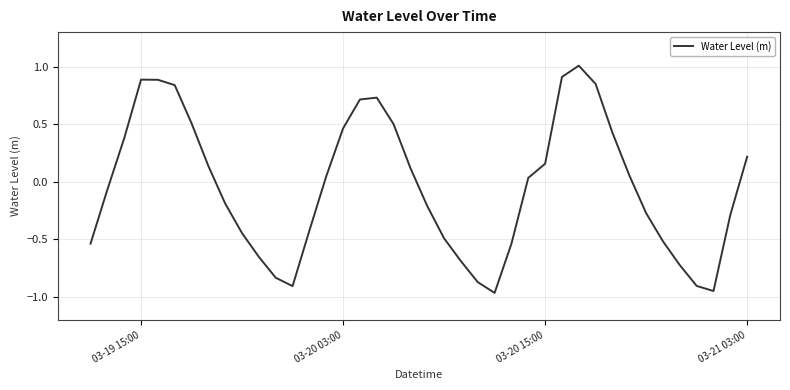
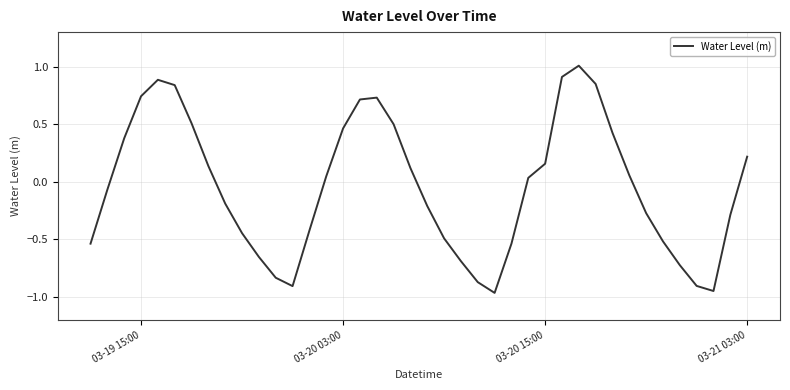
03-19 15:00: 0.89 -> 0.74
